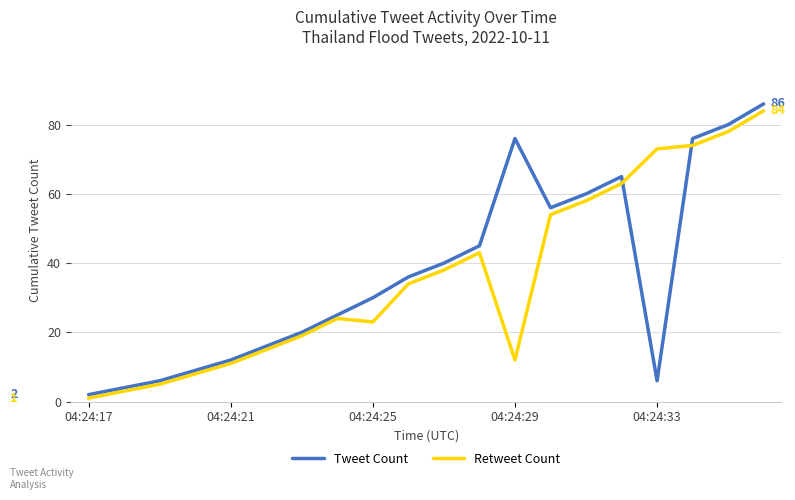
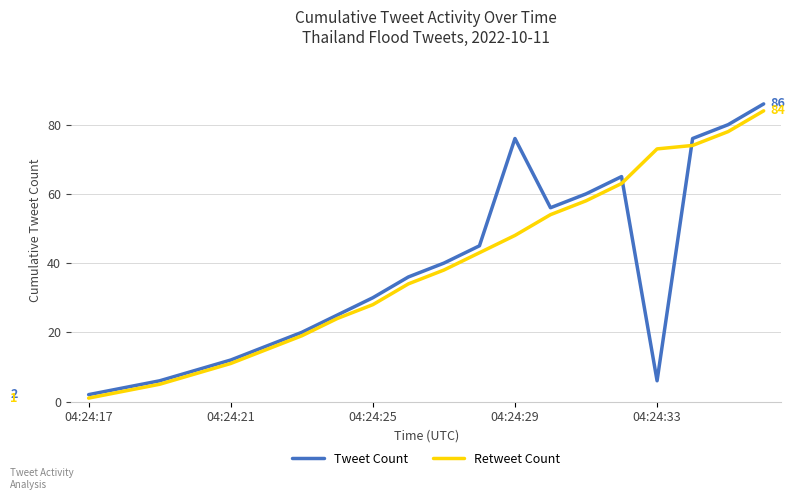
Retweet Count, 04:24:25: 23 -> 28
Retweet Count, 04:24:29: 12 -> 48
